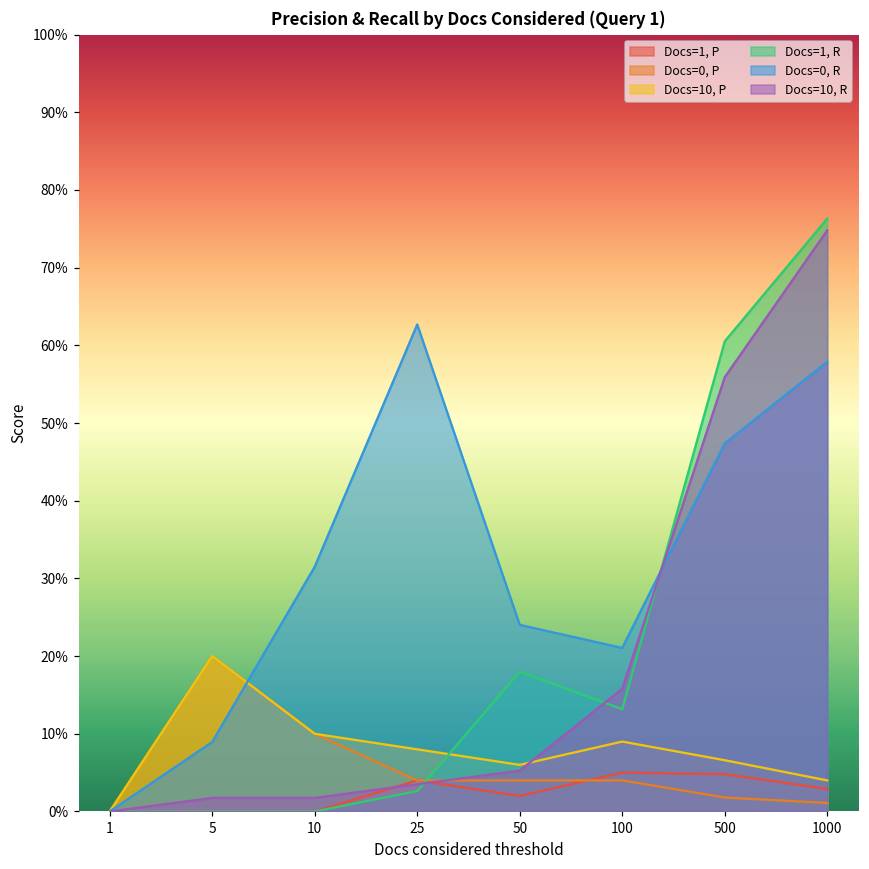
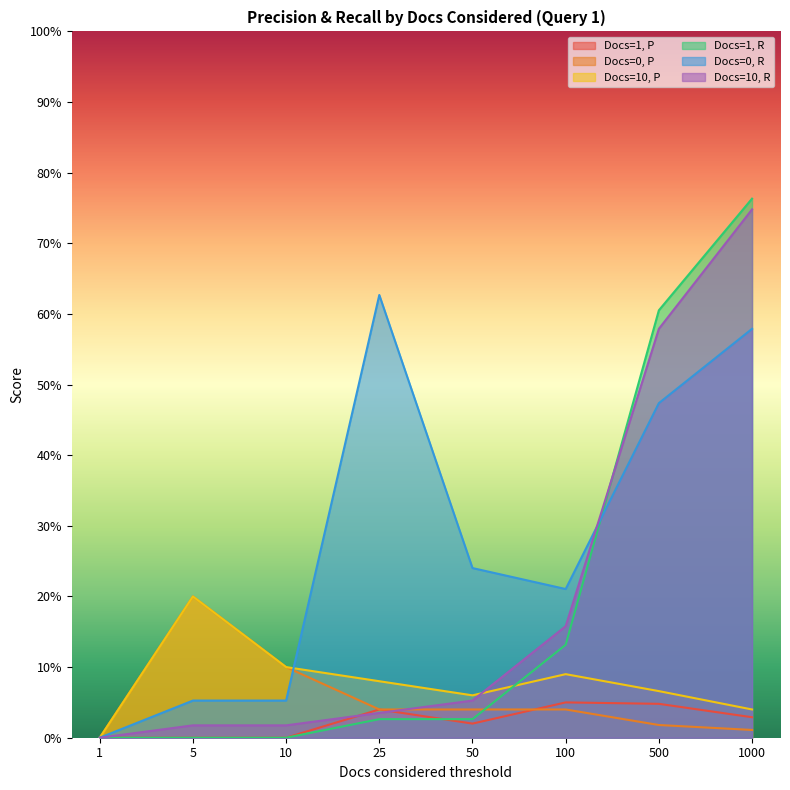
Docs=0, R, 5: 9% -> 5%
Docs=0, R, 10: 32% -> 5%
Docs=1, R, 50: 18% -> 3%
Docs=10, R, 500: 56% -> 58%
